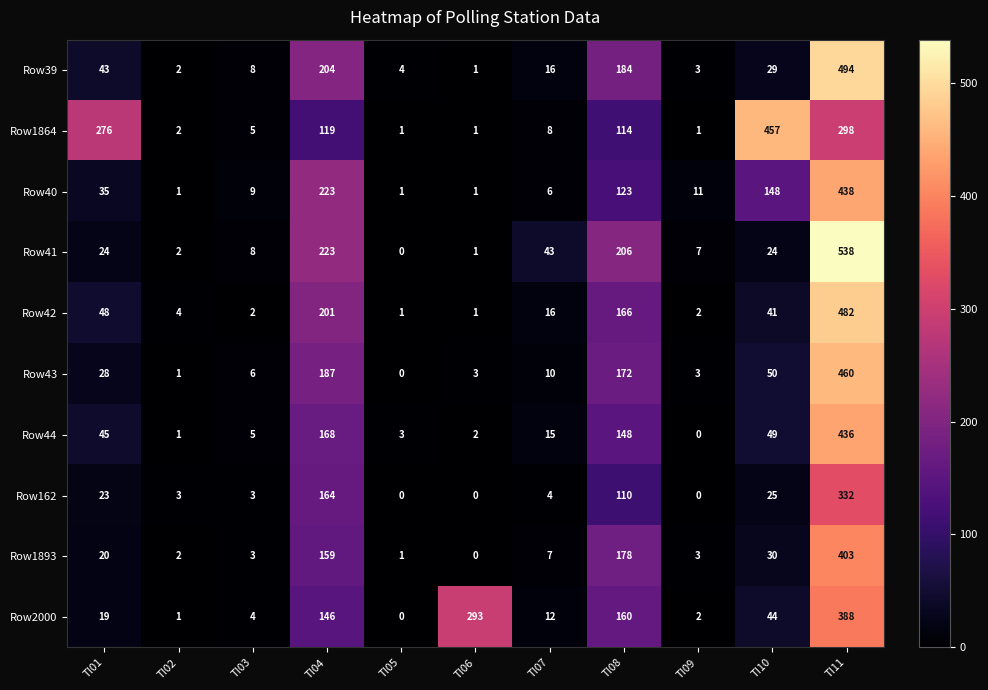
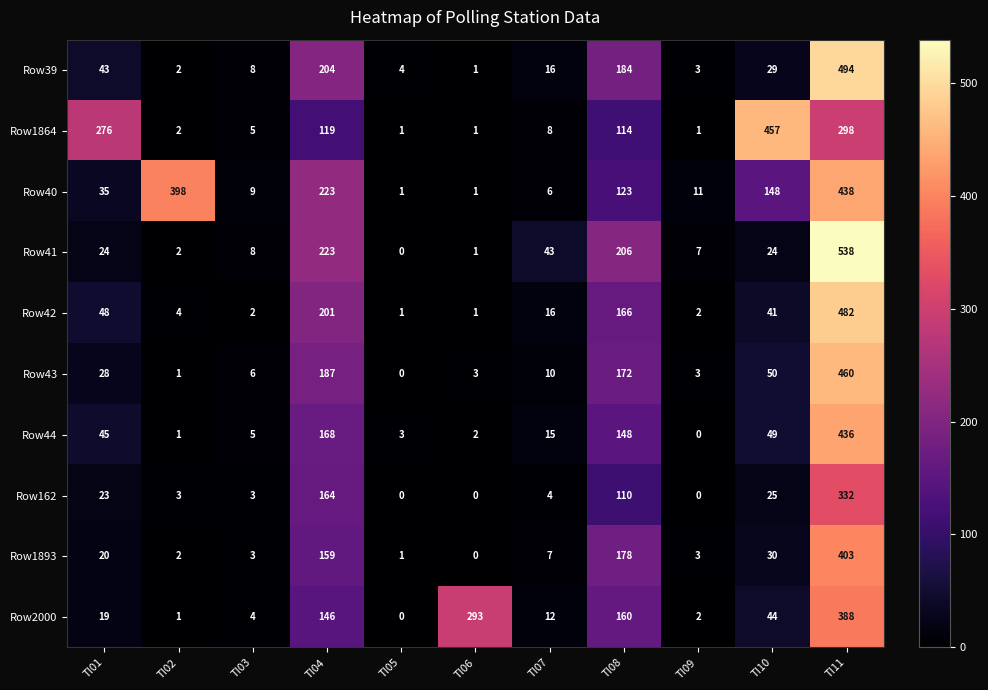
Row40, TI02: 1 -> 398
